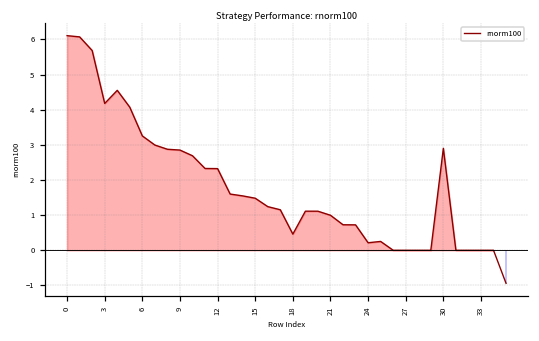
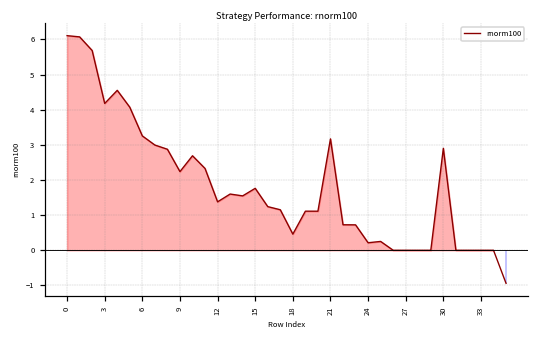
rnorm100, 9: 2.9 -> 2.2
rnorm100, 12: 2.3 -> 1.4
rnorm100, 15: 1.5 -> 1.8
rnorm100, 21: 1.0 -> 3.2
